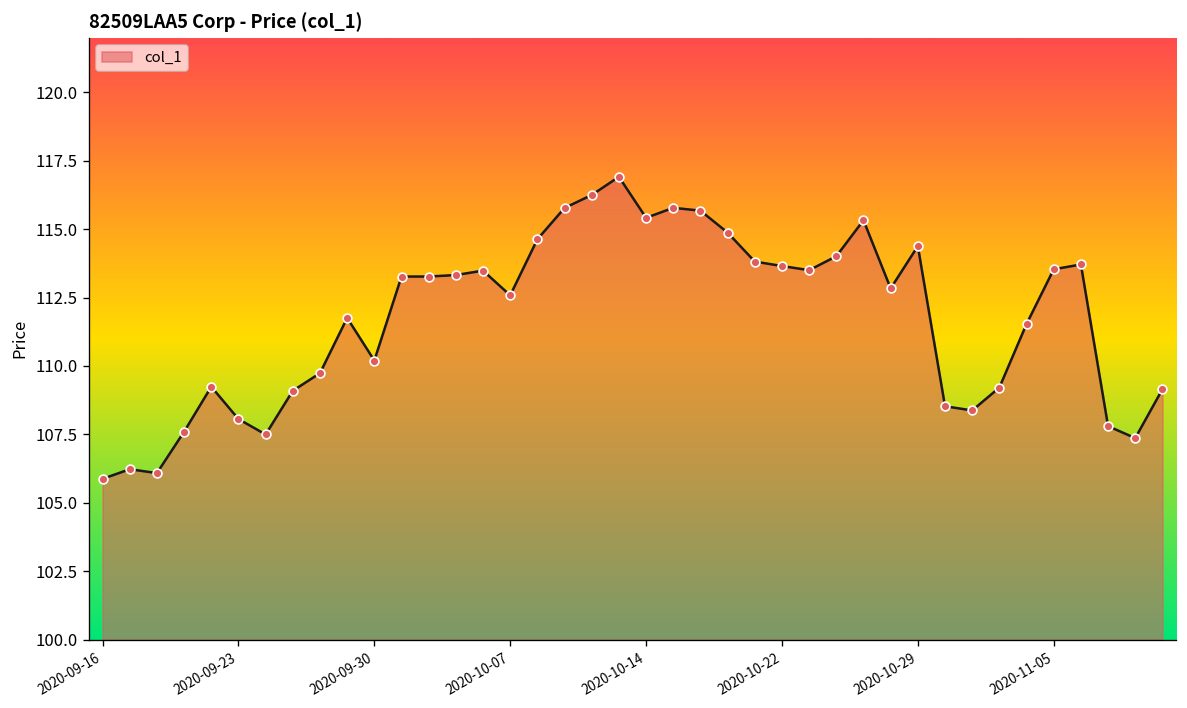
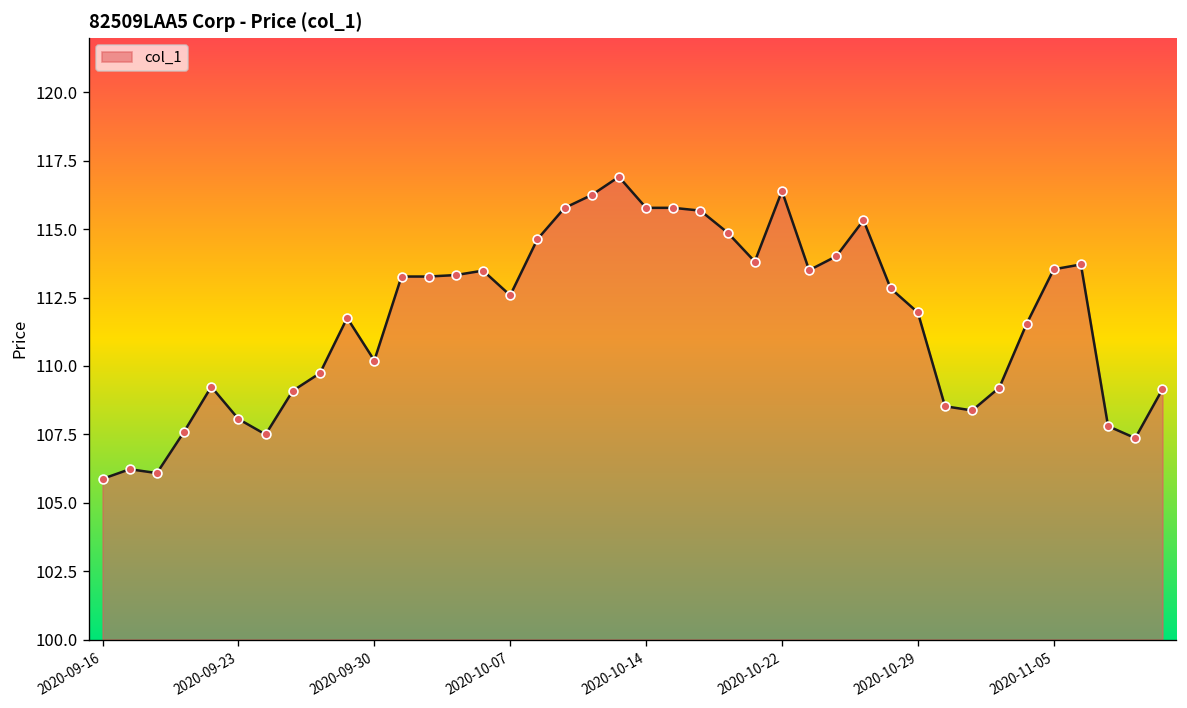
2020-10-14: 115.4 -> 115.8
2020-10-22: 113.7 -> 116.4
2020-10-29: 114.4 -> 112.0
